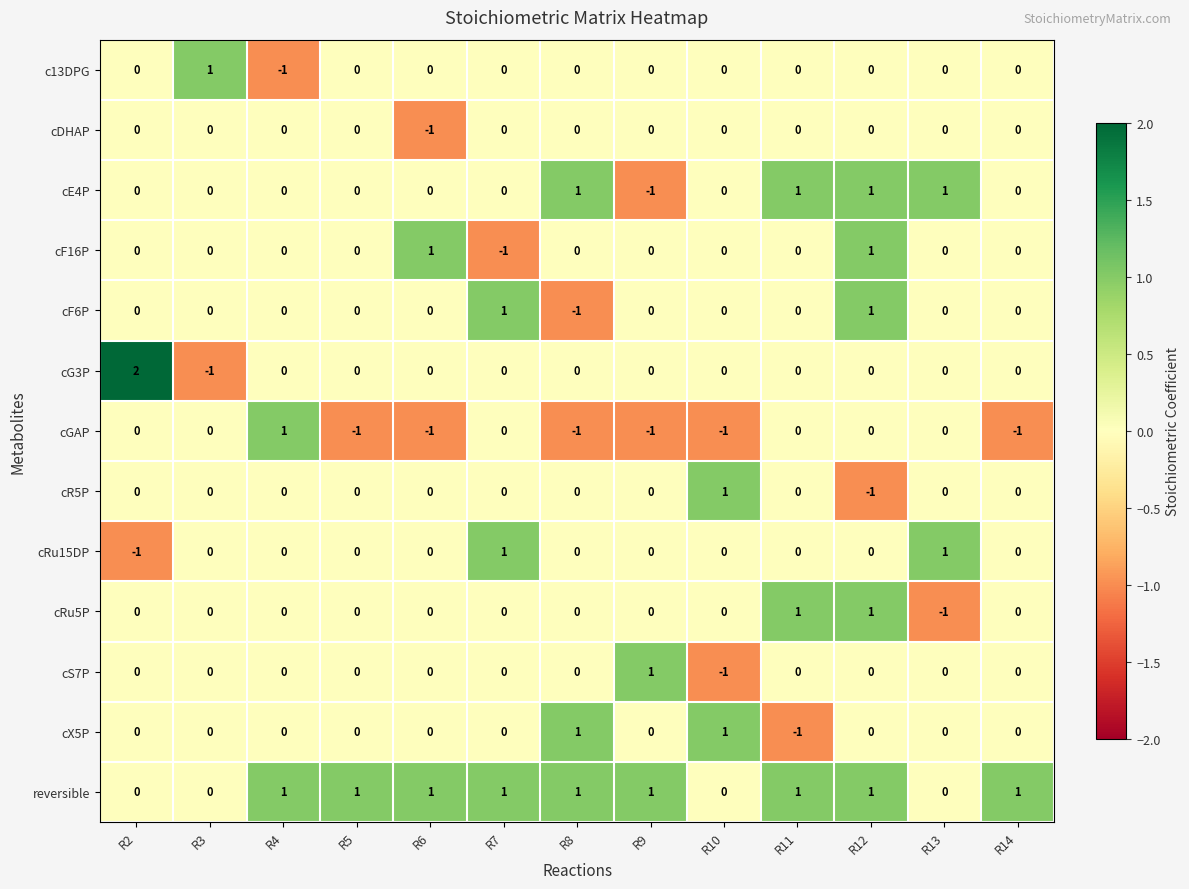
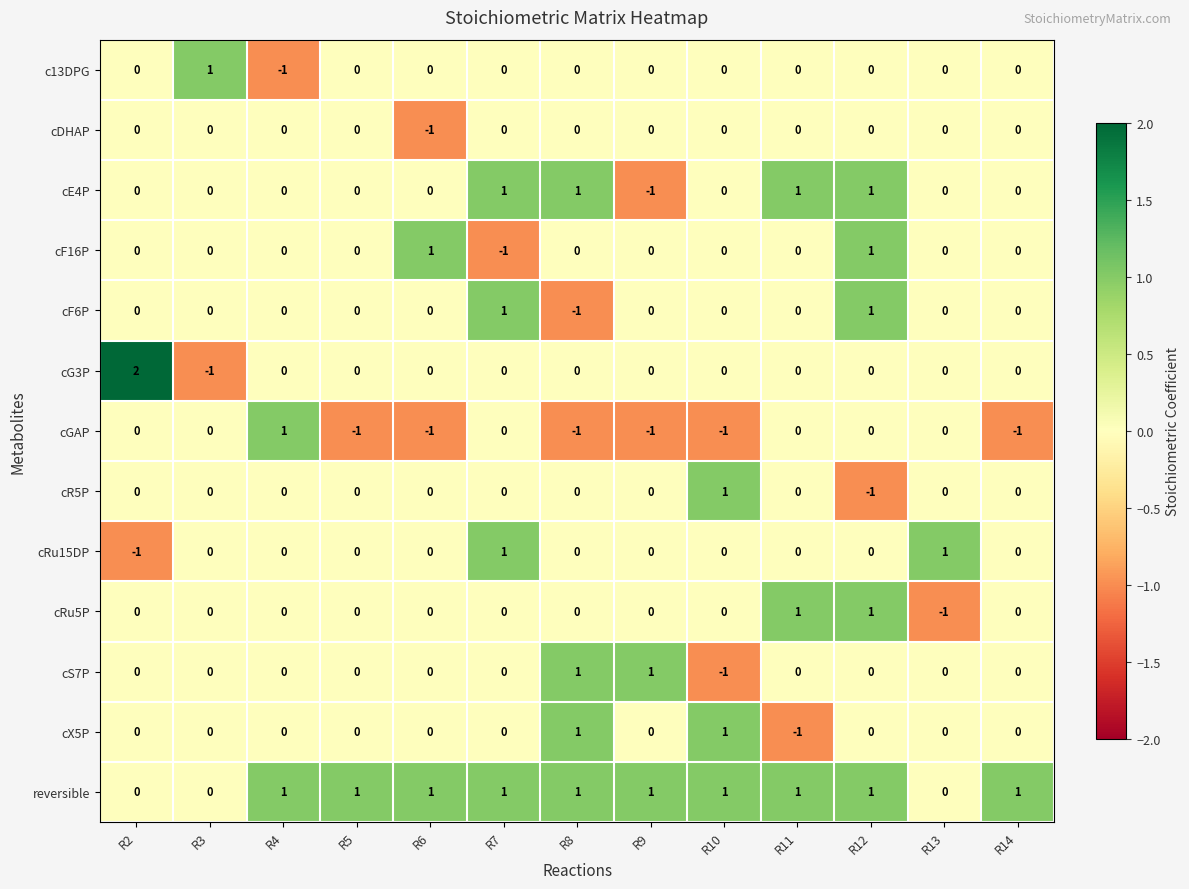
cE4P, R7: 0 -> 1
cE4P, R13: 1 -> 0
cS7P, R8: 0 -> 1
reversible, R10: 0 -> 1
